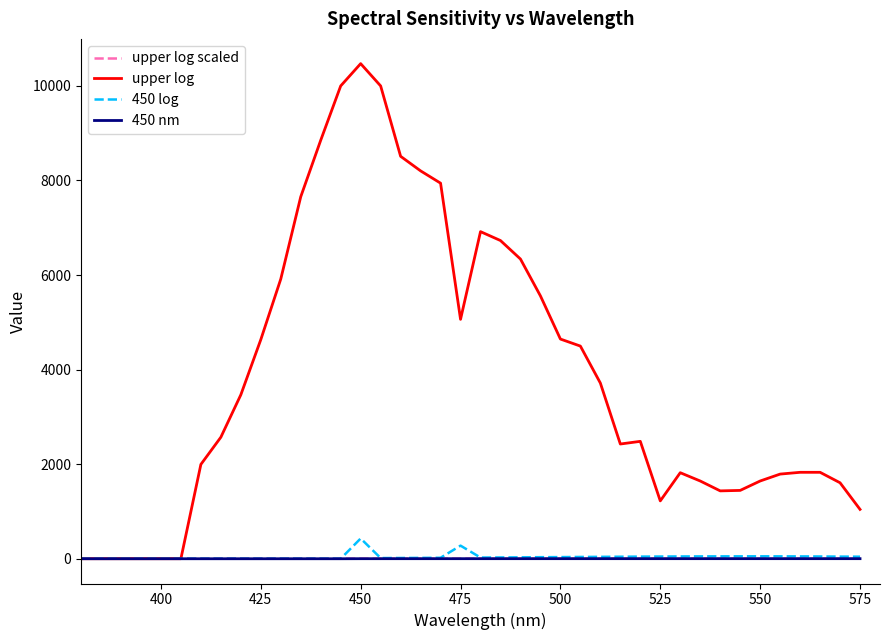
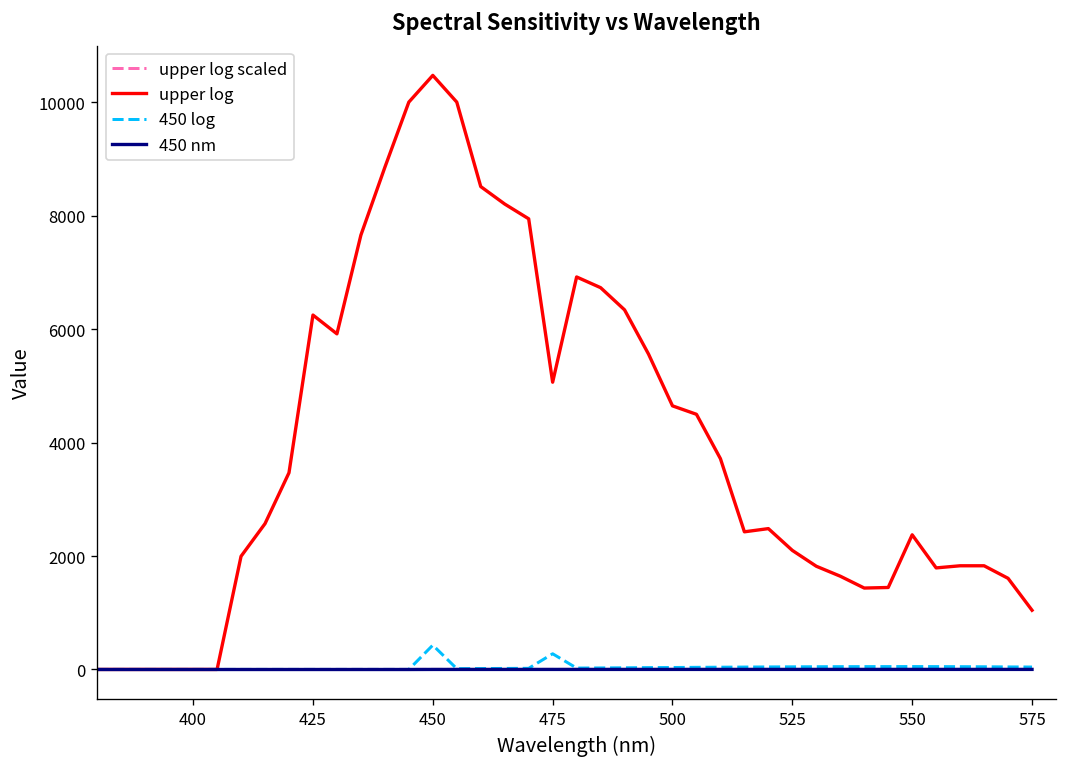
upper log, 425: 4600 -> 6200
upper log, 525: 1200 -> 2100
upper log, 550: 1600 -> 2400
